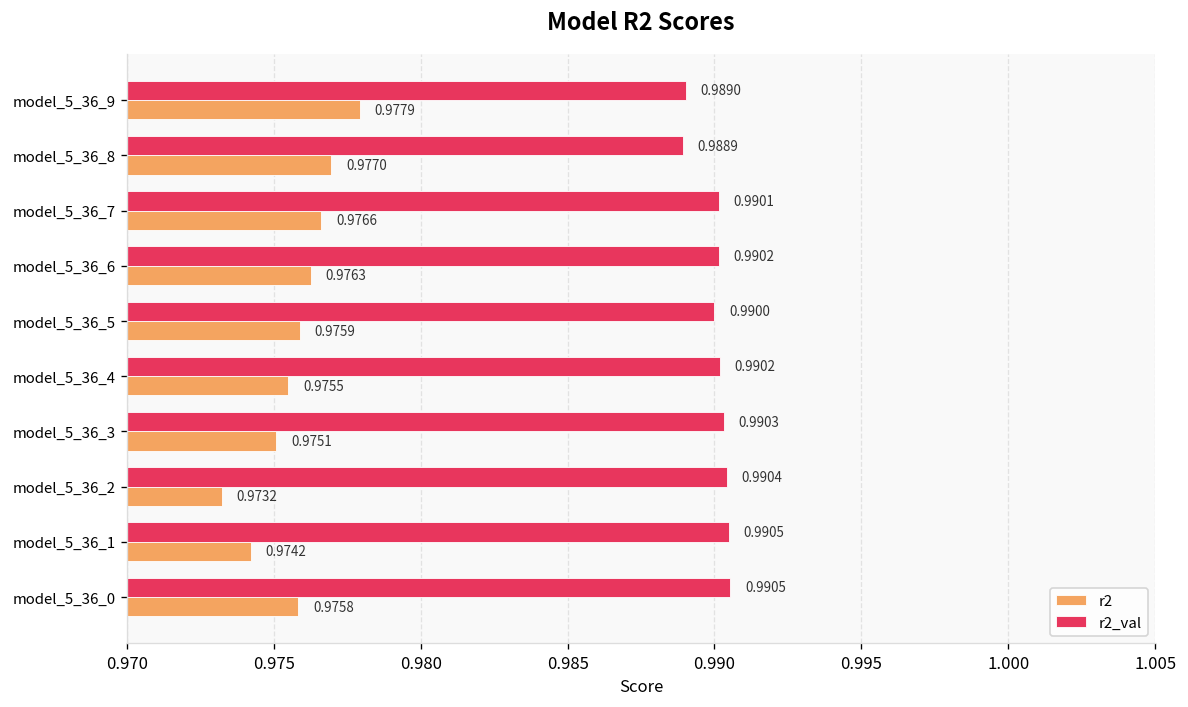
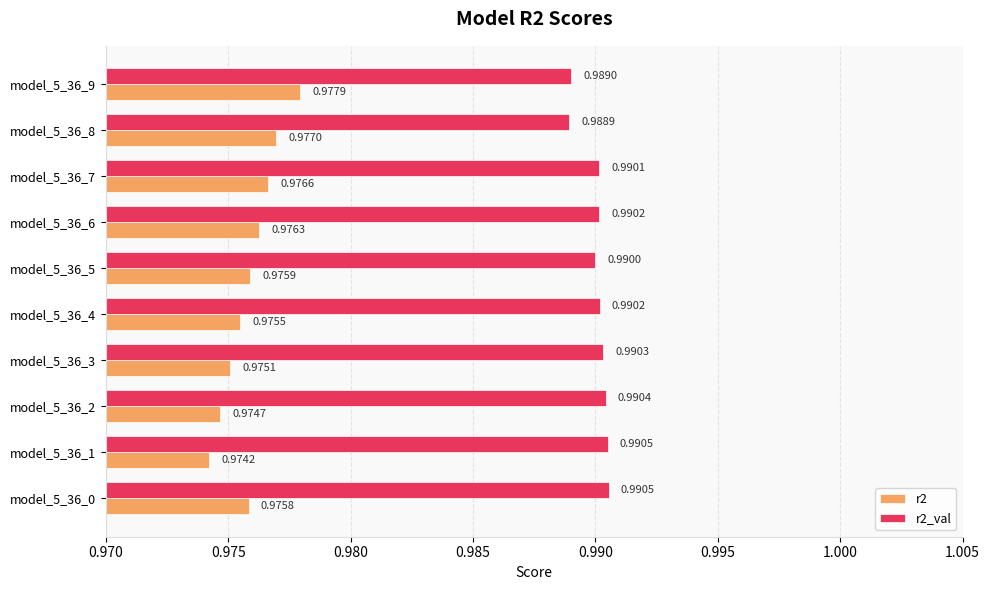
r2, model_5_36_2: 0.9732 -> 0.9747
